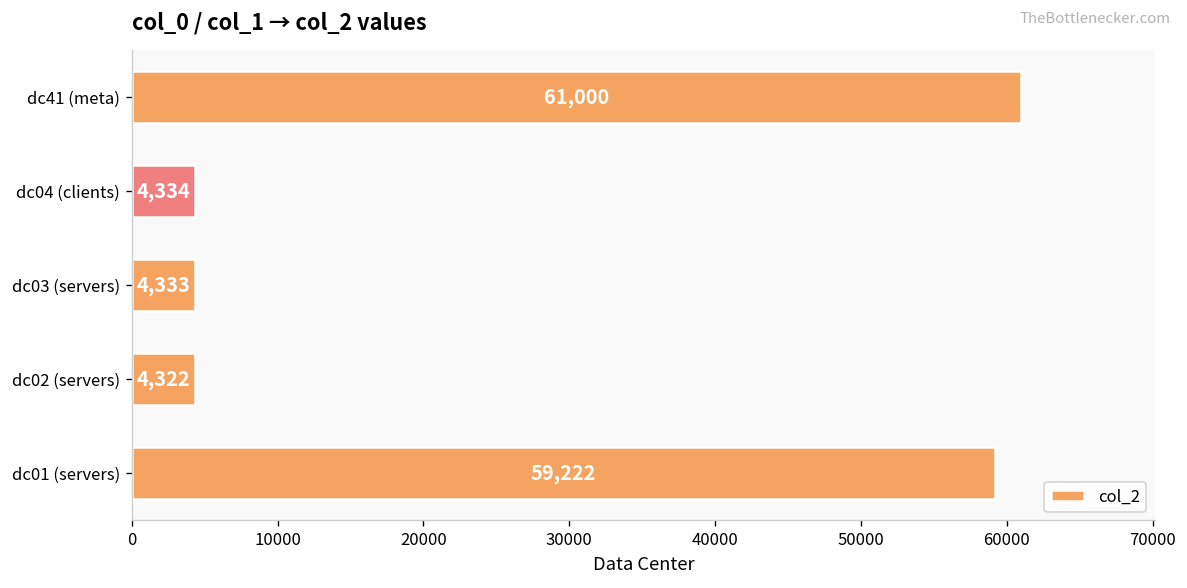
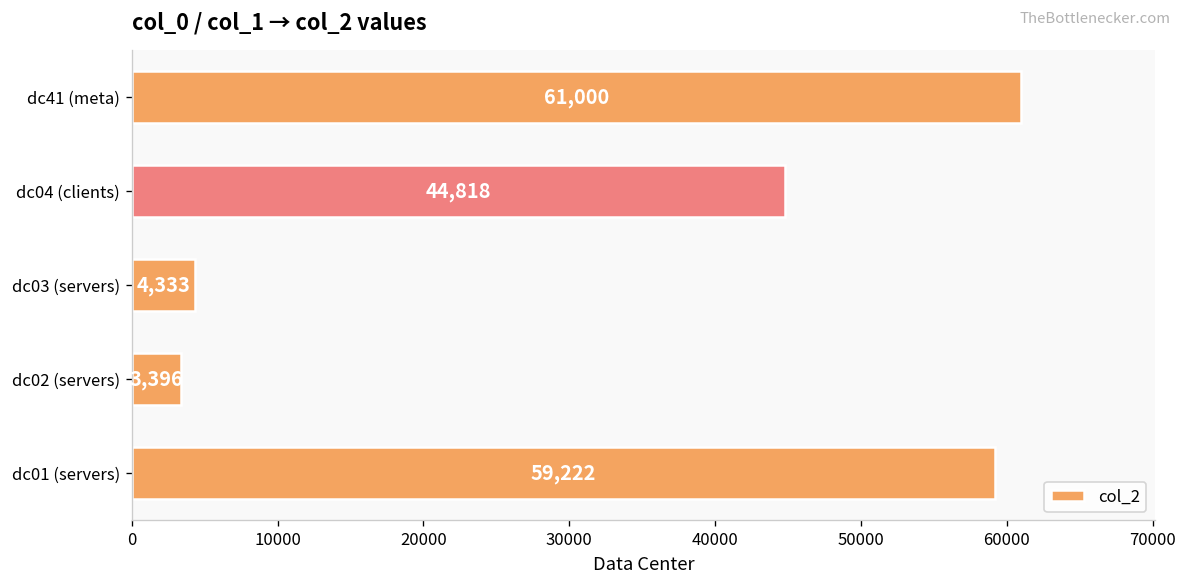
dc04 (clients): 4,334 -> 44,818
dc02 (servers): 4,322 -> 3,396
